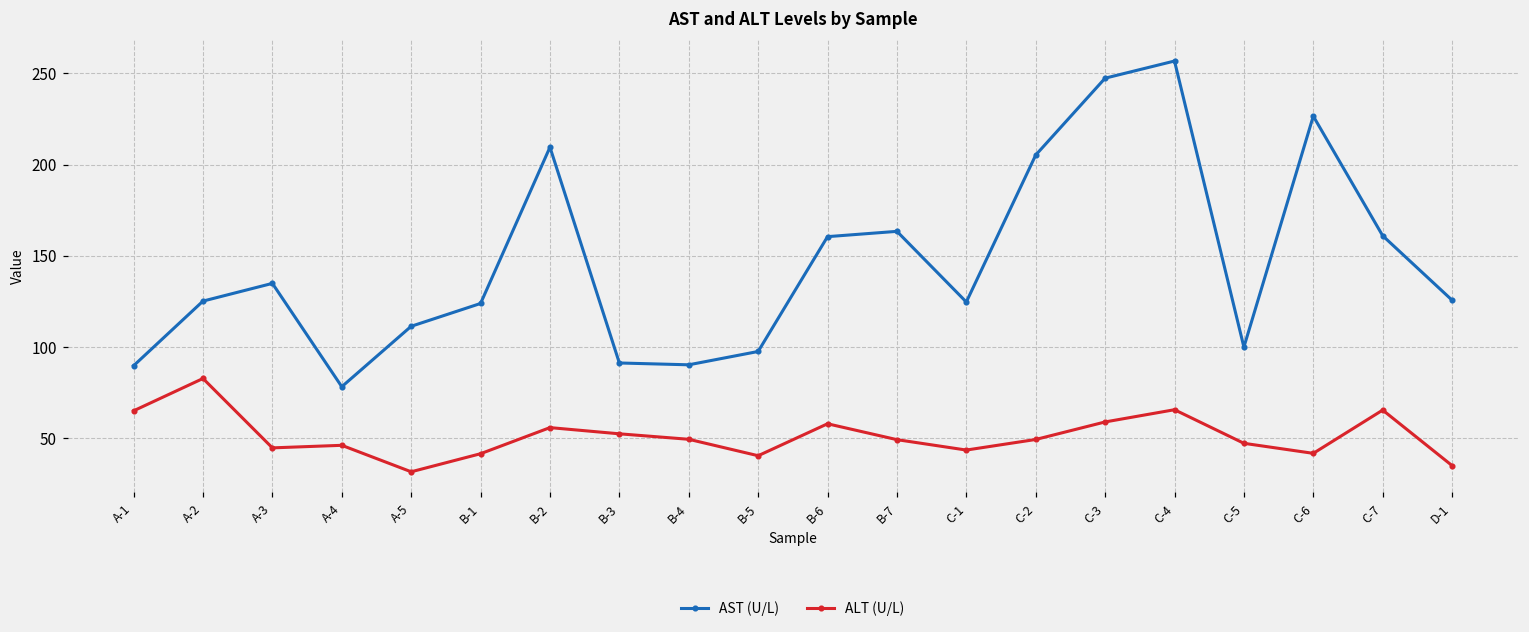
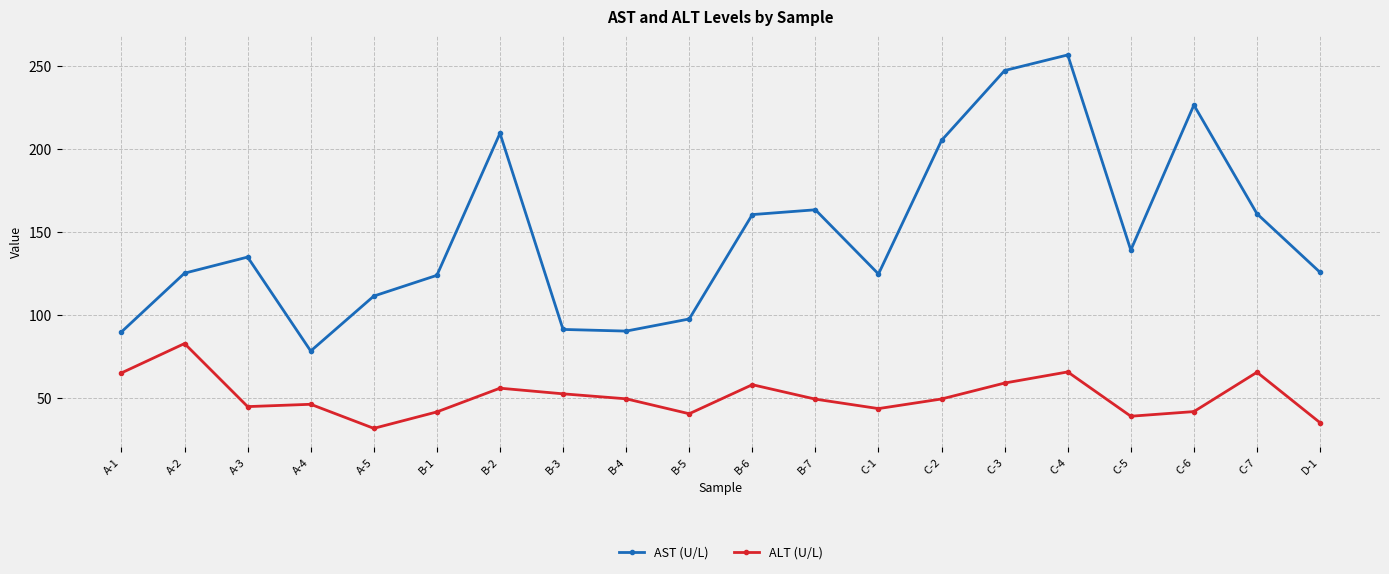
AST (U/L), C-5: 100 -> 139
ALT (U/L), C-5: 47 -> 39
